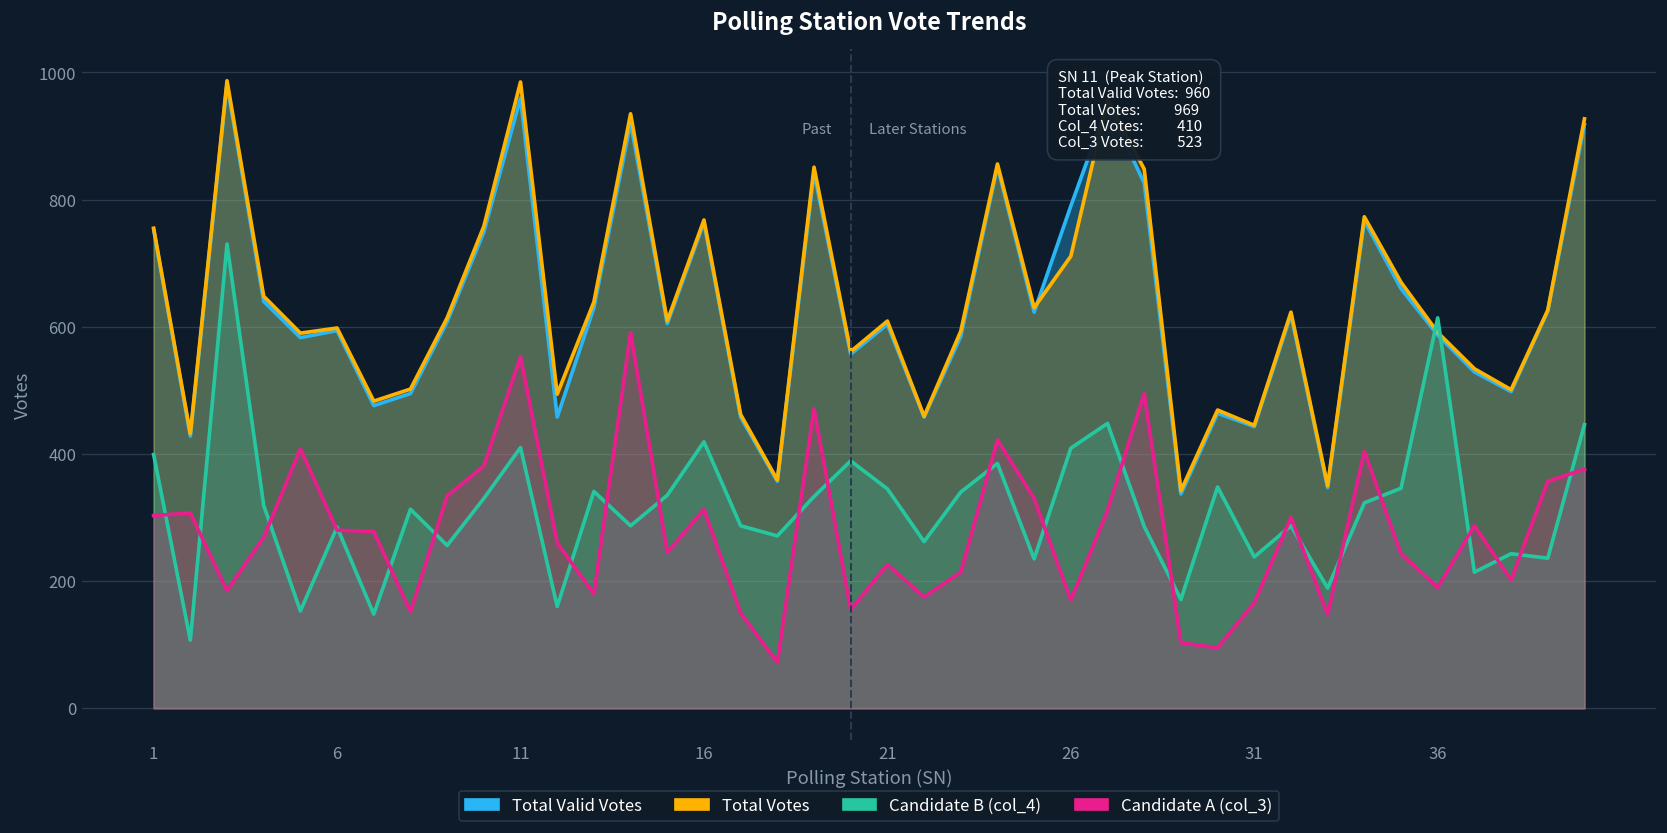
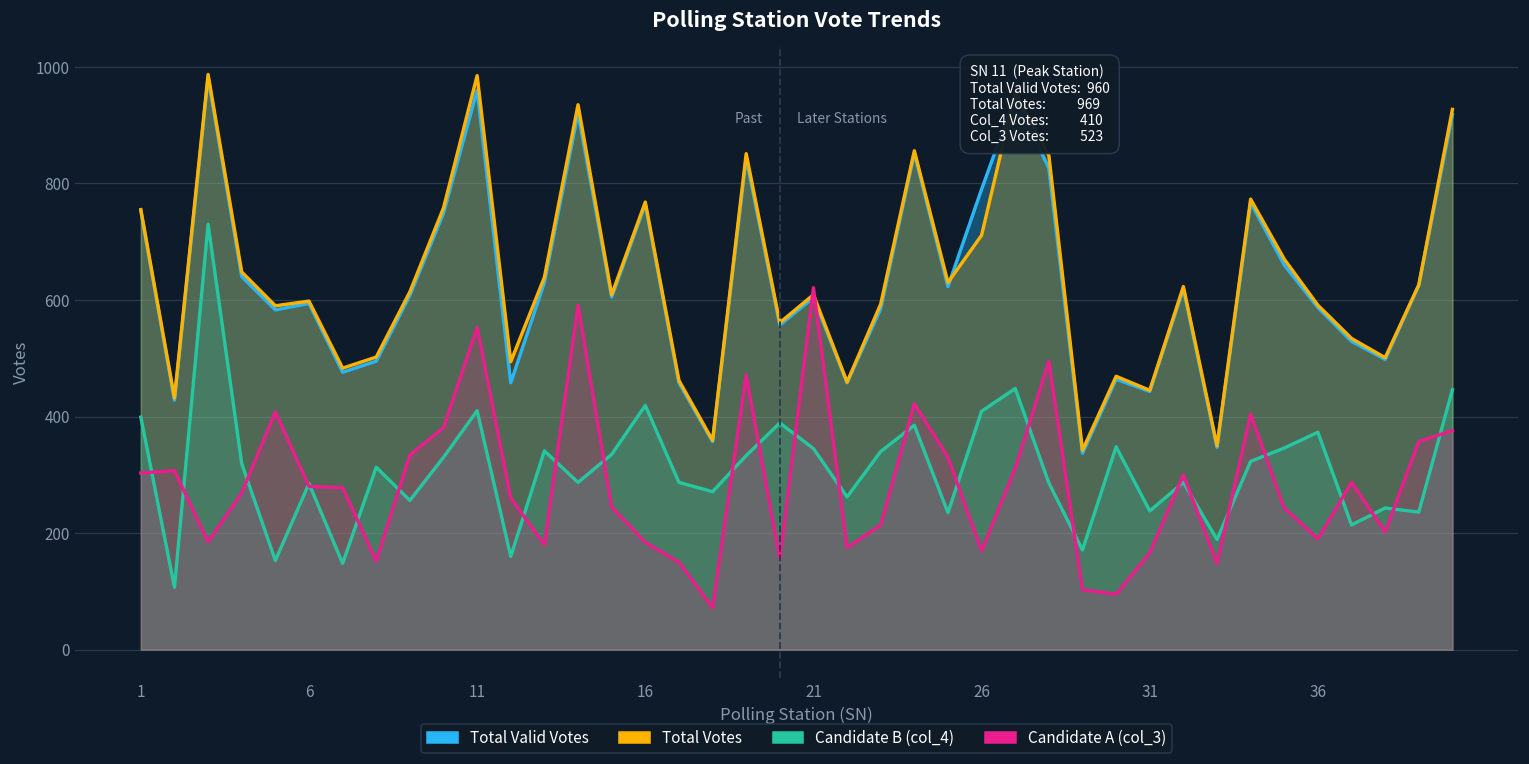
Candidate A (col_3), 16: 310 -> 180
Candidate A (col_3), 21: 230 -> 620
Candidate B (col_4), 36: 610 -> 370
